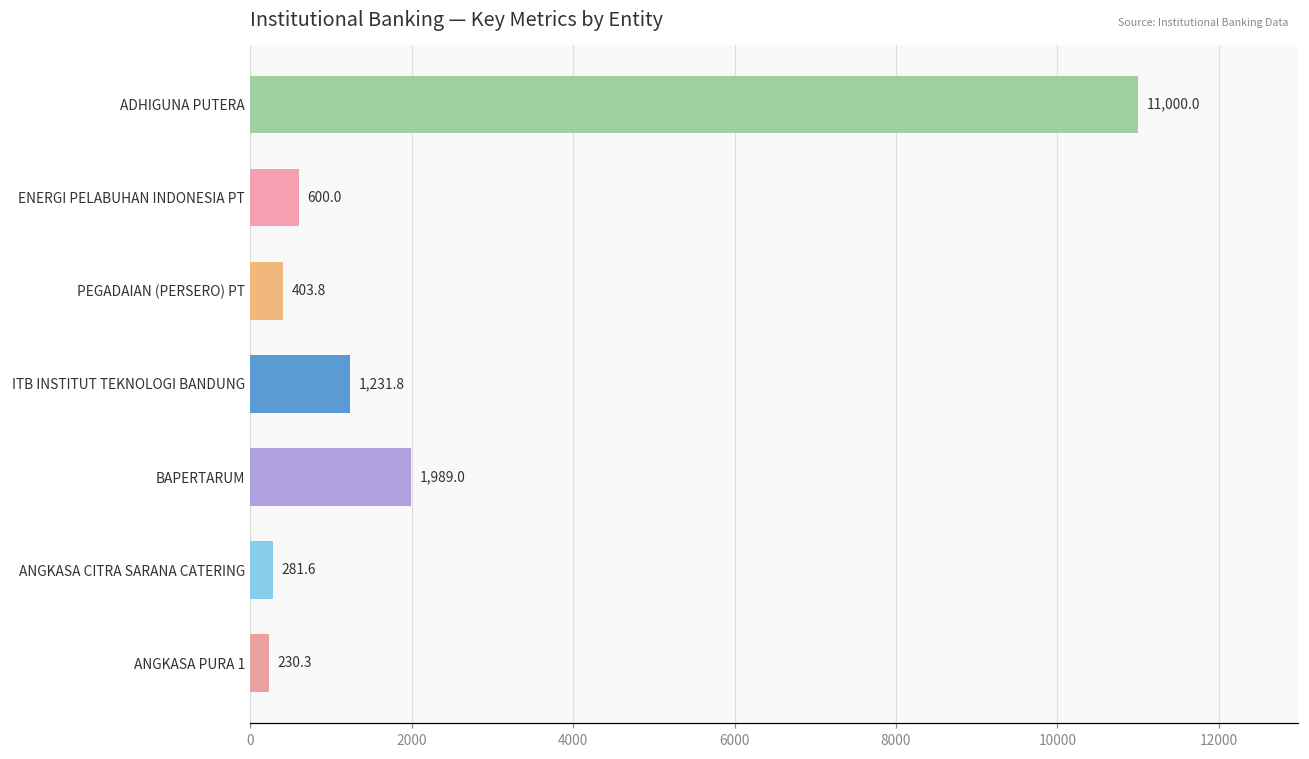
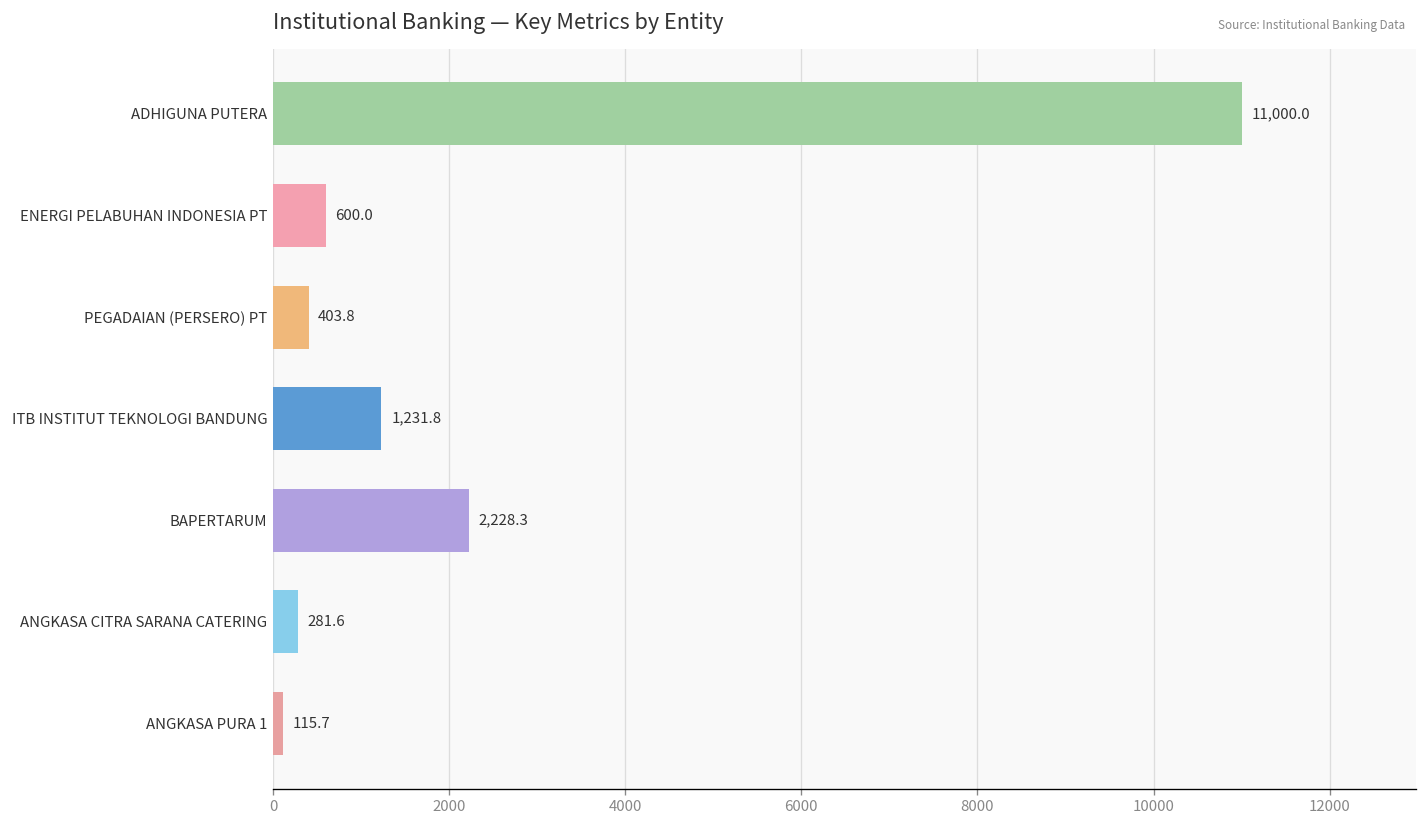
BAPERTARUM: 1,989.0 -> 2,228.3
ANGKASA PURA 1: 230.3 -> 115.7
